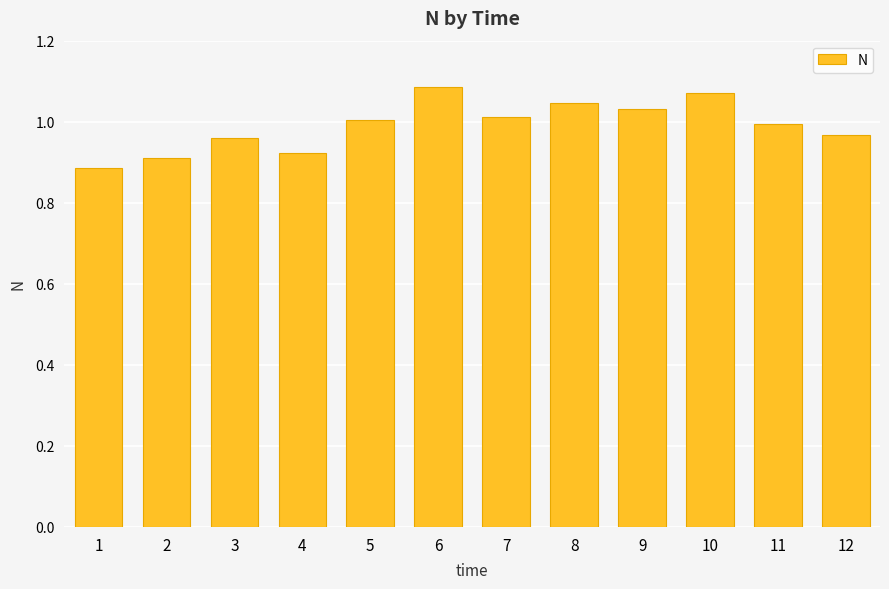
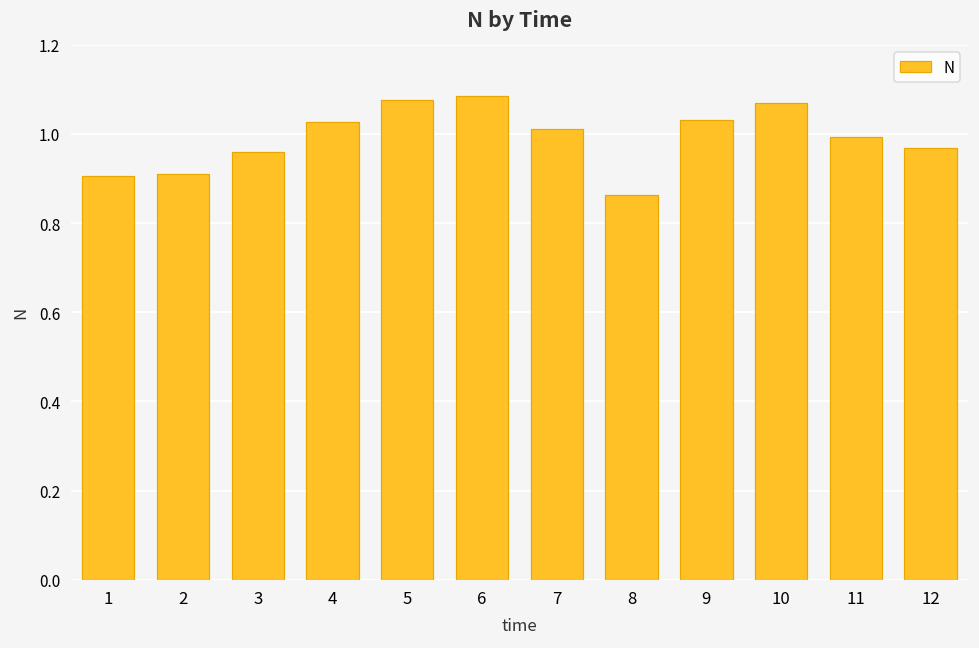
1: 0.88 -> 0.91
4: 0.92 -> 1.03
5: 1.00 -> 1.08
8: 1.05 -> 0.86
